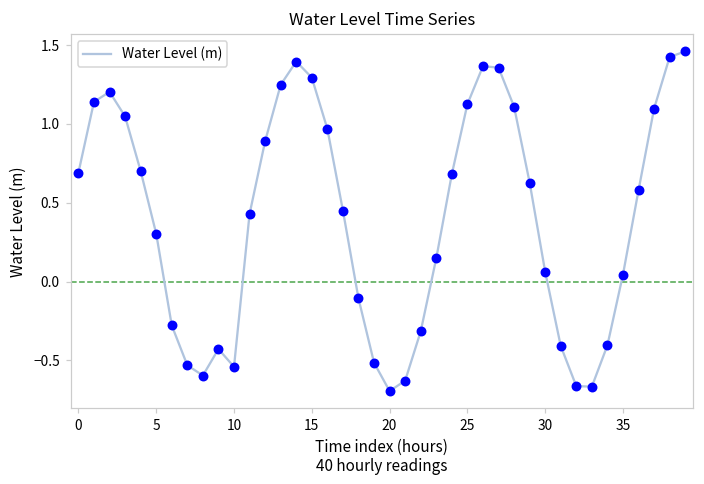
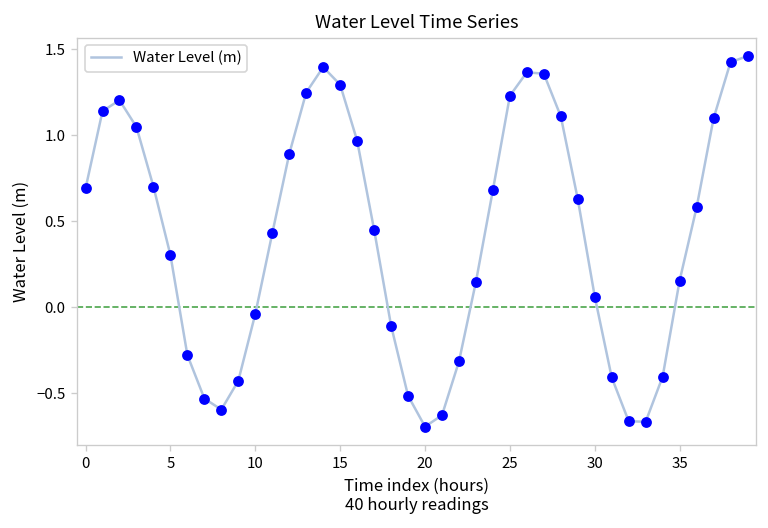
10: -0.54 -> -0.04
25: 1.12 -> 1.23
35: 0.04 -> 0.15
